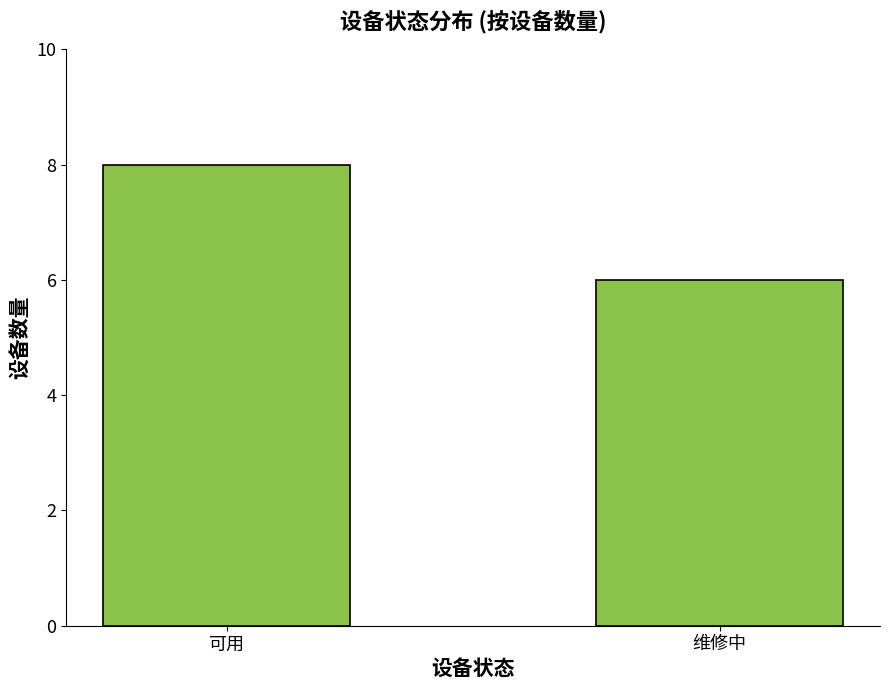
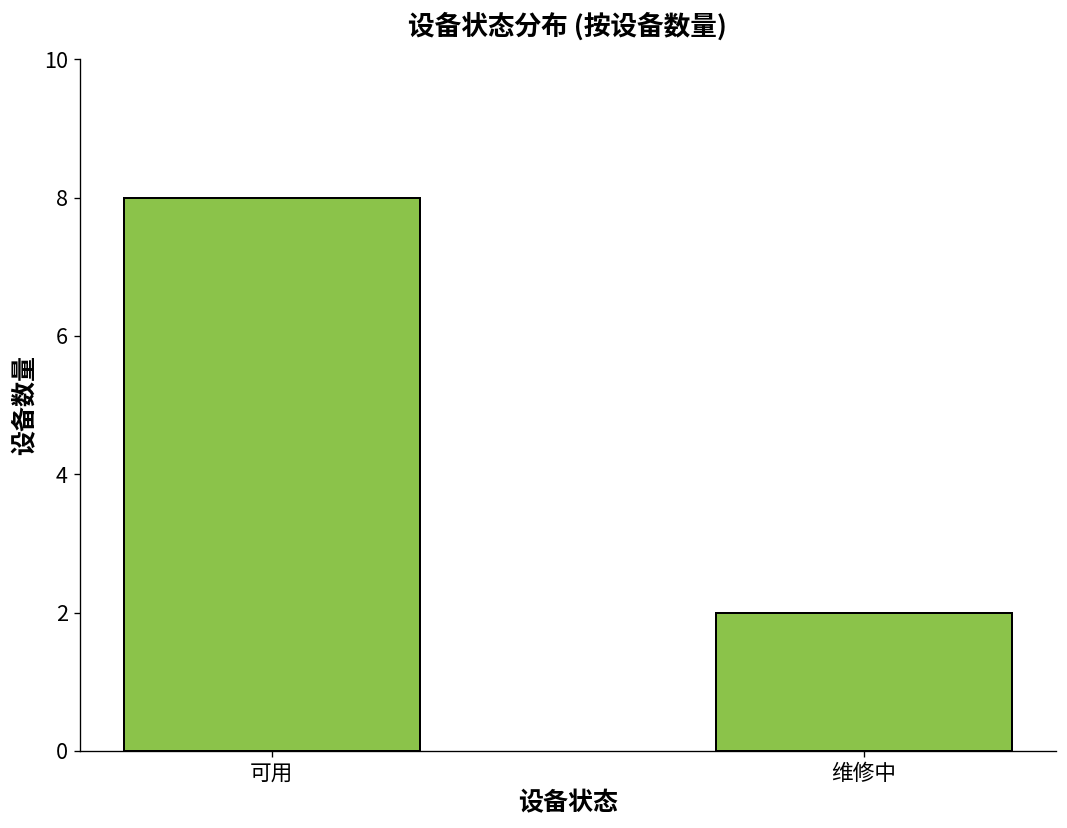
维修中: 6 -> 2
